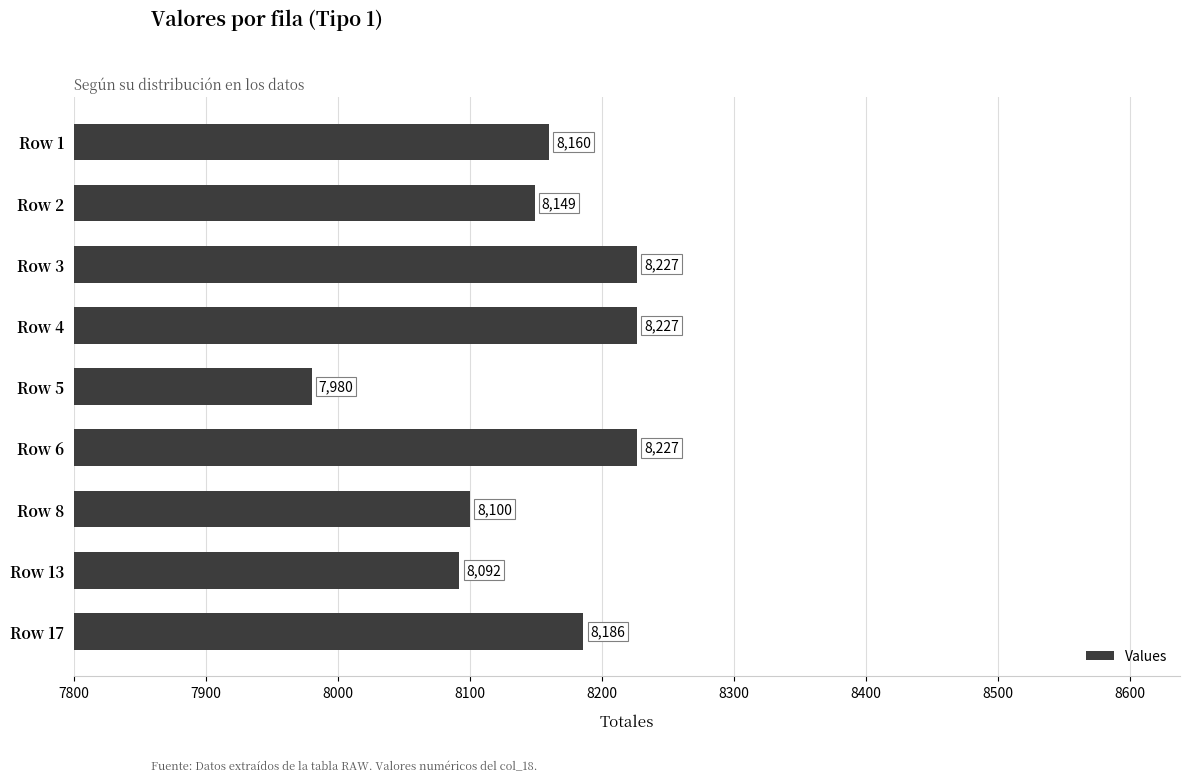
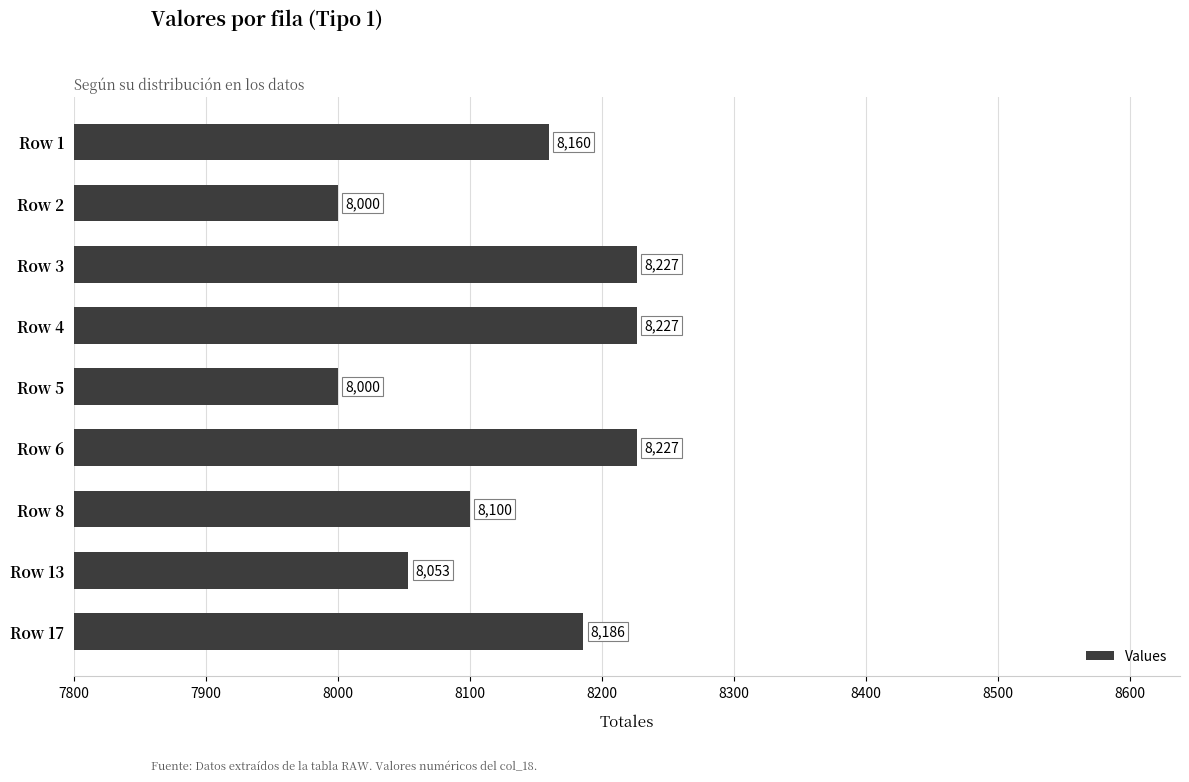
Row 2: 8,149 -> 8,000
Row 5: 7,980 -> 8,000
Row 13: 8,092 -> 8,053
